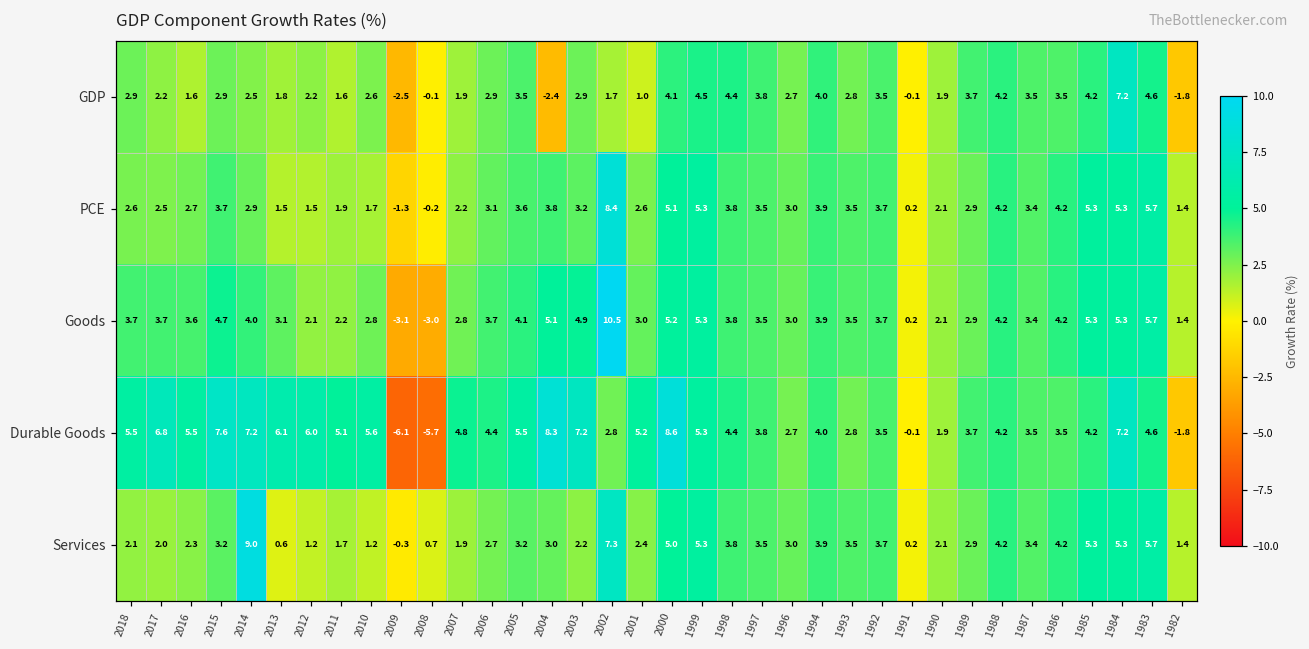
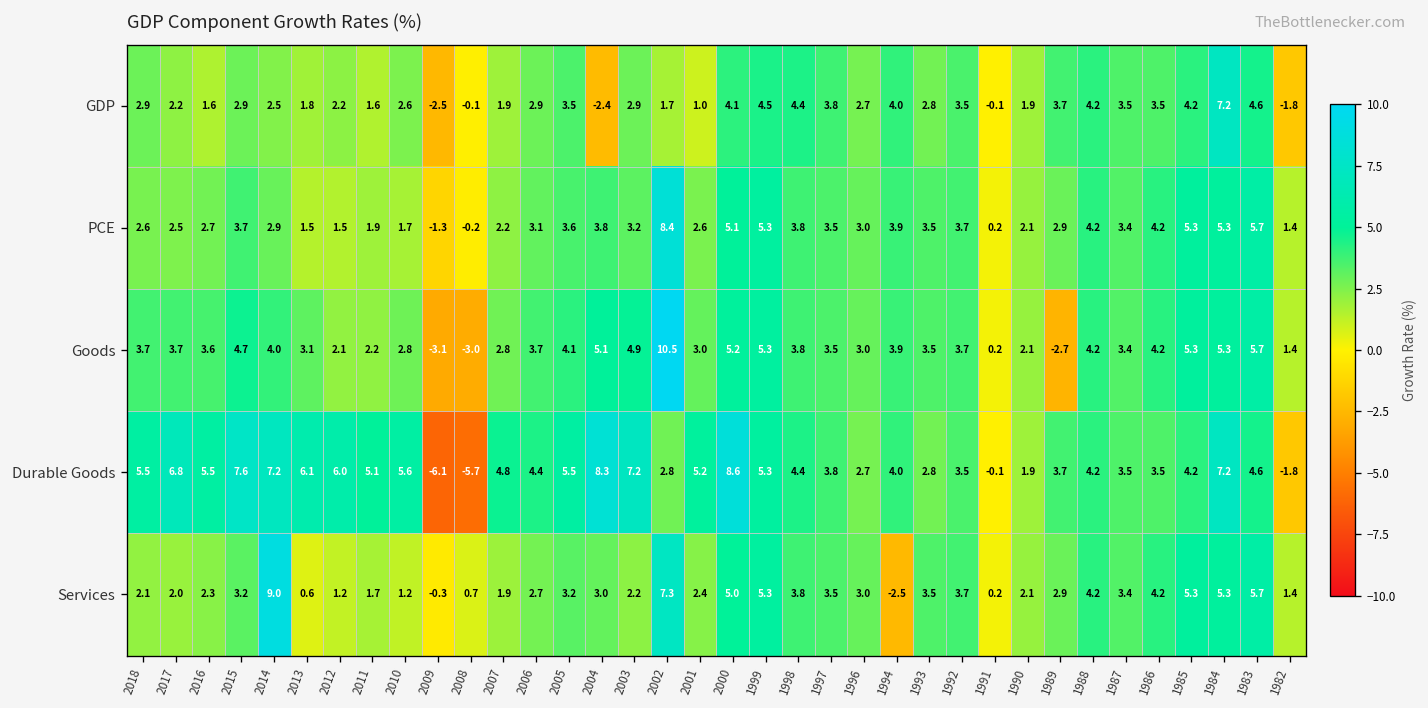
Goods, 1989: 2.9 -> -2.7
Services, 1994: 3.9 -> -2.5
